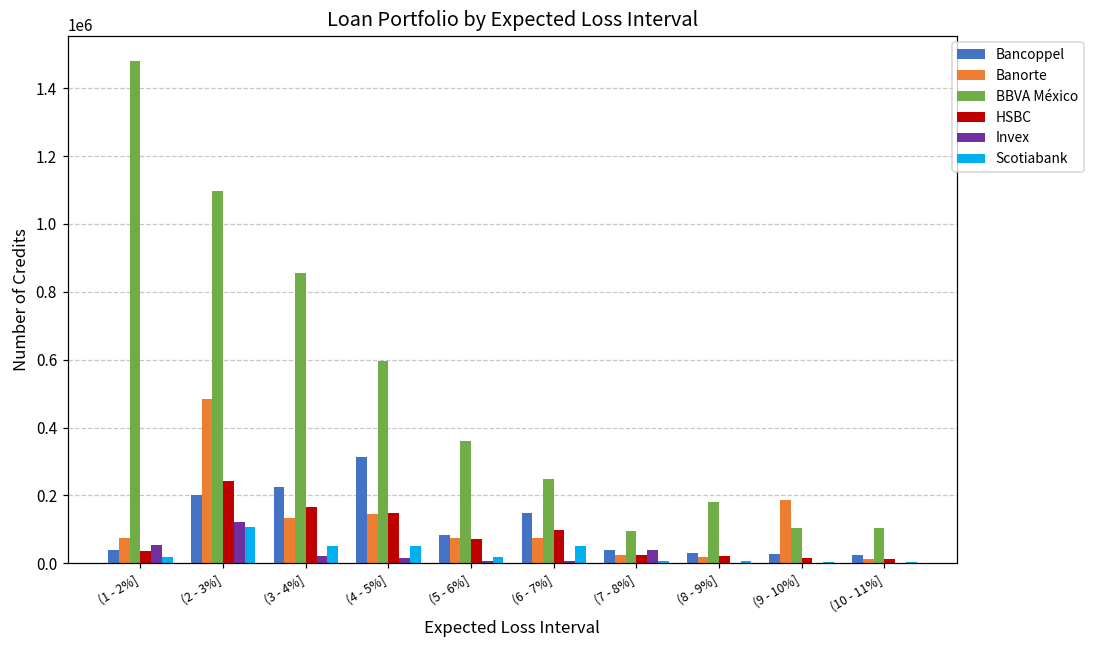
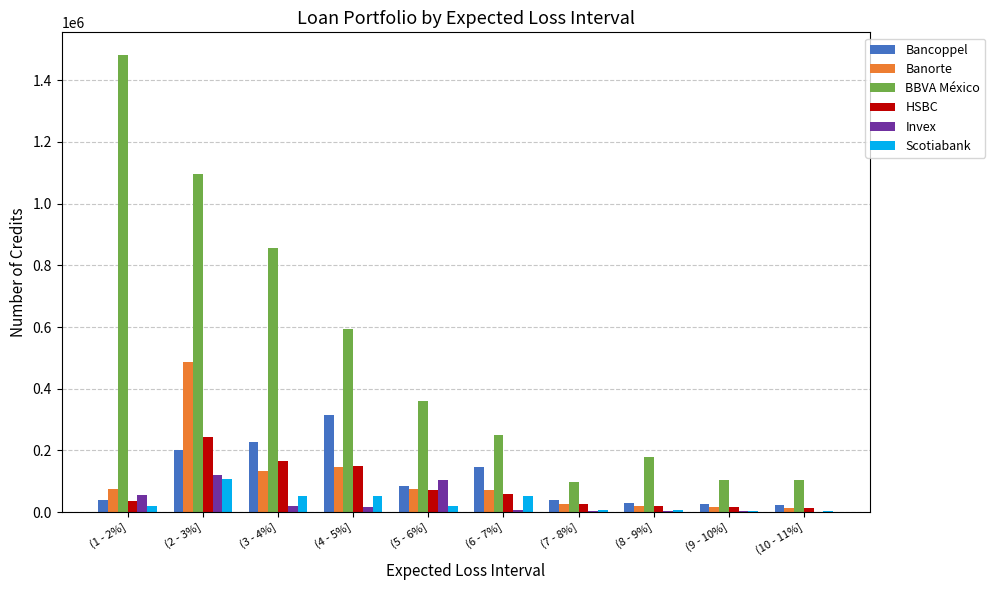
Invex, (5 - 6%]: 10000 -> 100000
HSBC, (6 - 7%]: 100000 -> 60000
Invex, (7 - 8%]: 40000 -> 0
Banorte, (9 - 10%]: 190000 -> 20000
